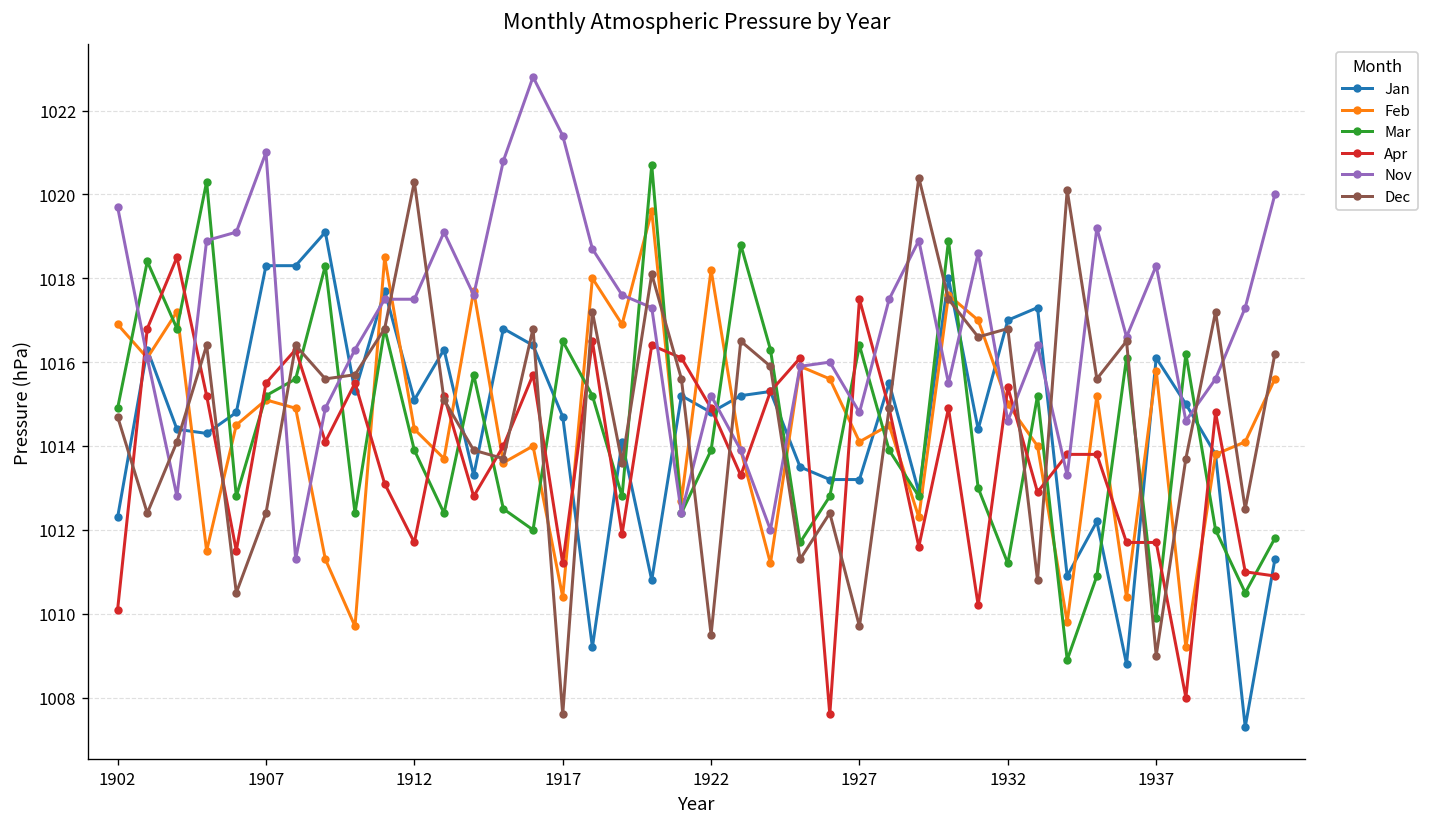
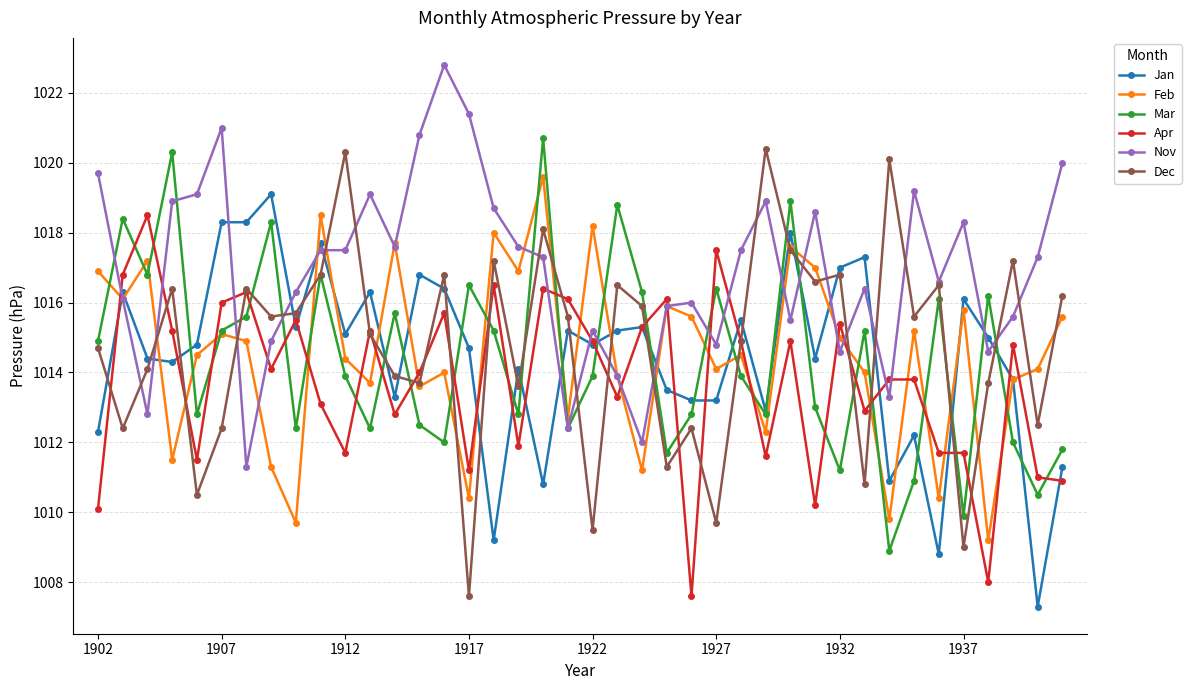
Apr, 1907: 1015.5 -> 1016.0
